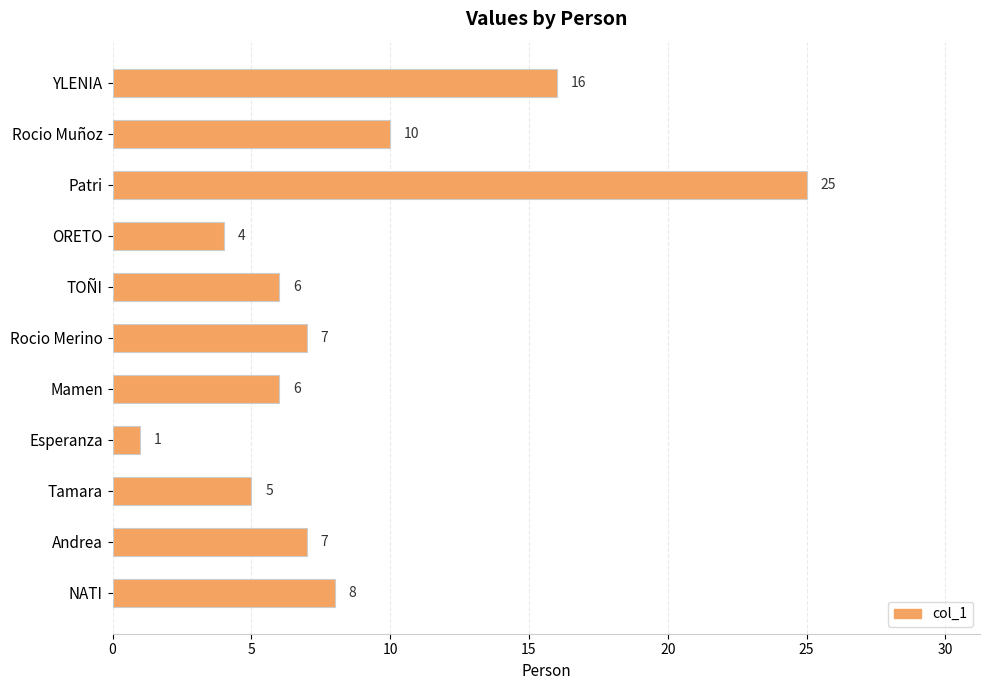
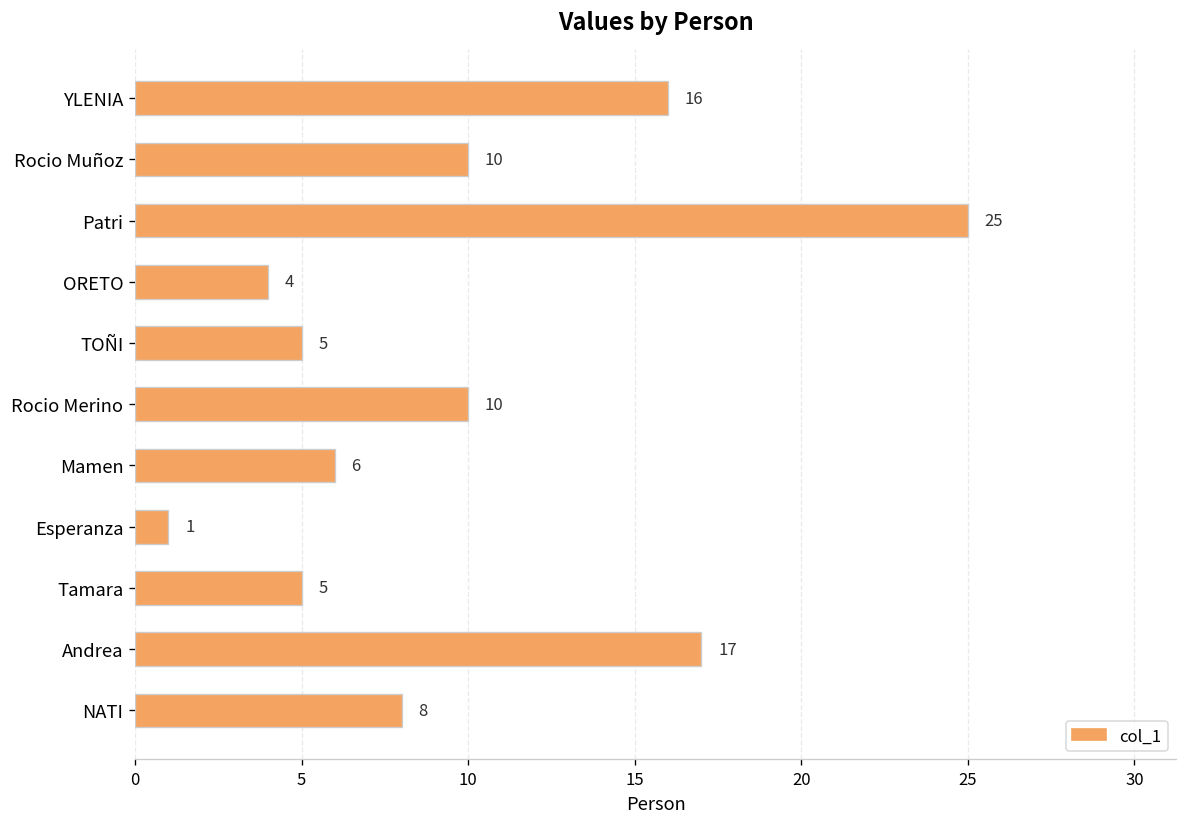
TOÑI: 6 -> 5
Rocio Merino: 7 -> 10
Andrea: 7 -> 17
